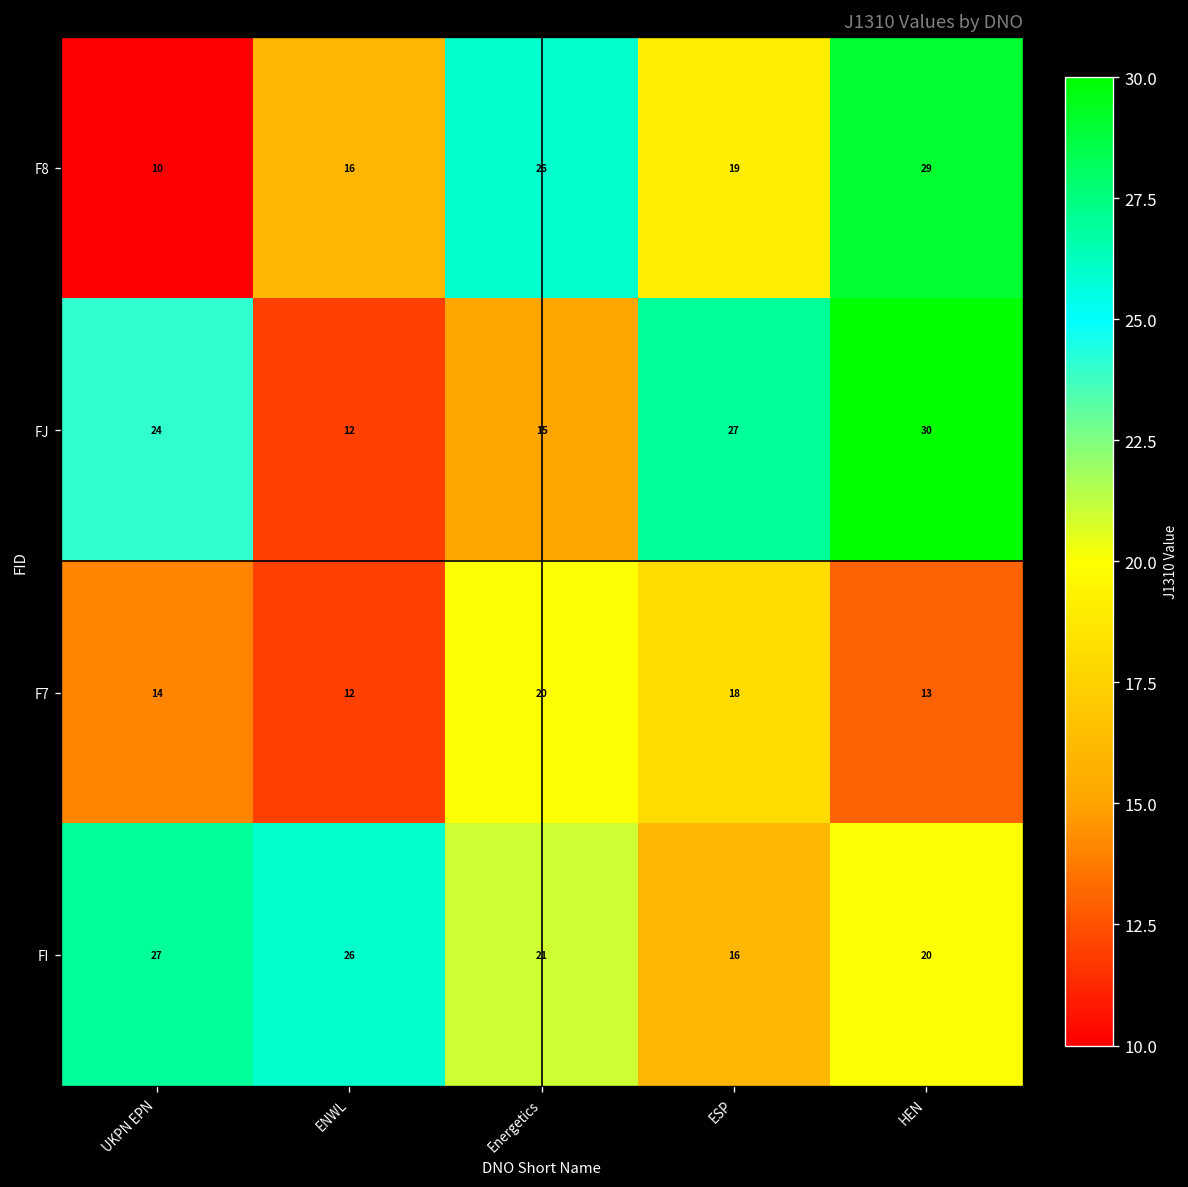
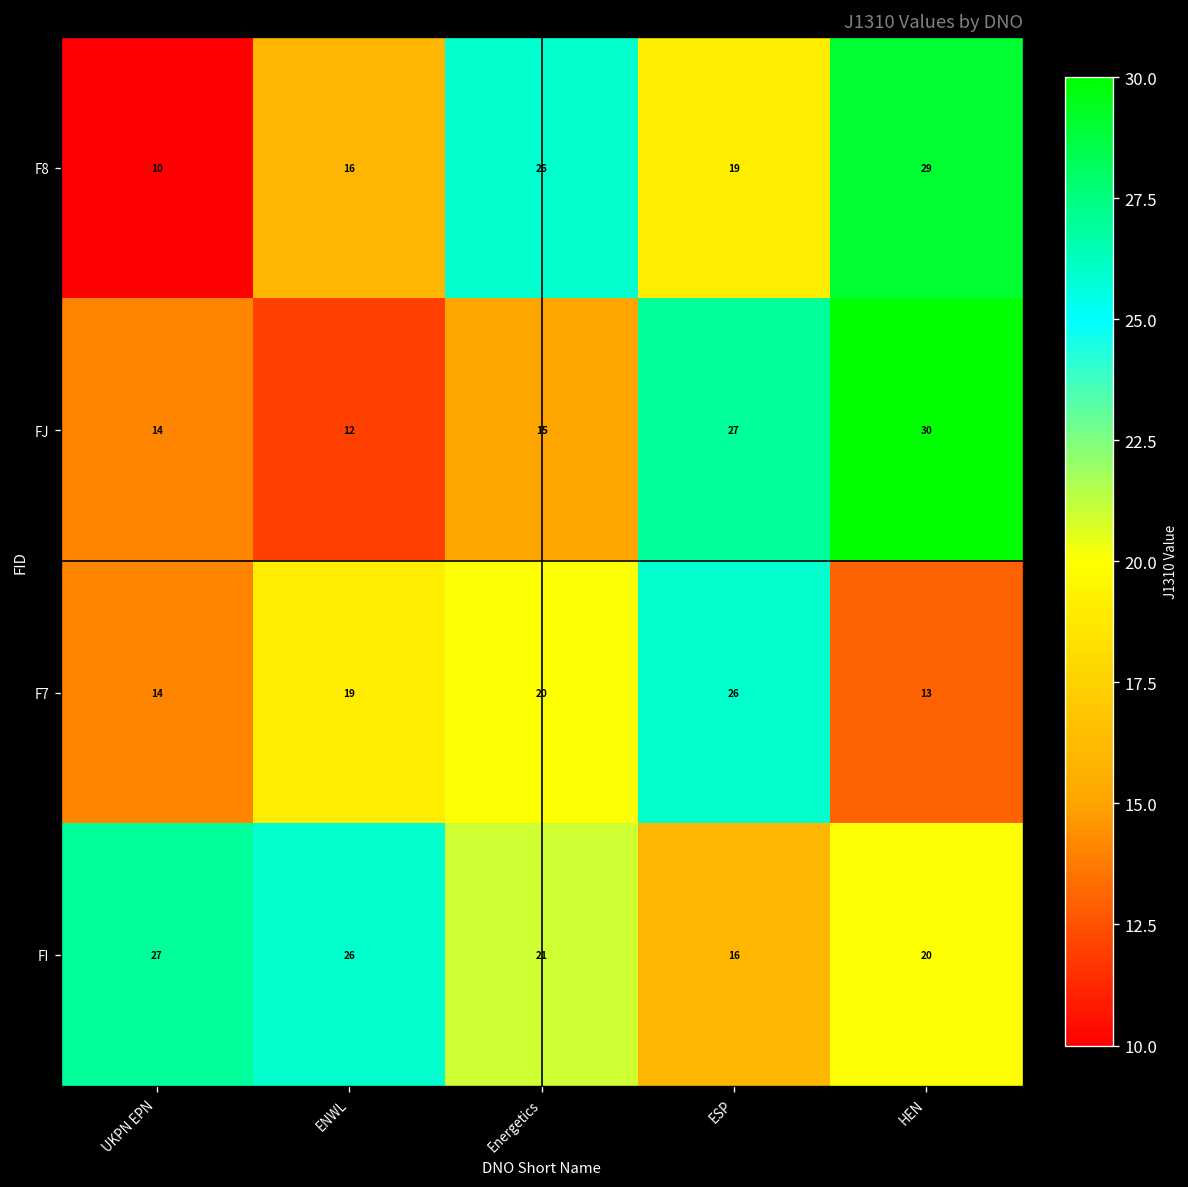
FJ, UKPN EPN: 24 -> 14
F7, ENWL: 12 -> 19
F7, ESP: 18 -> 26
